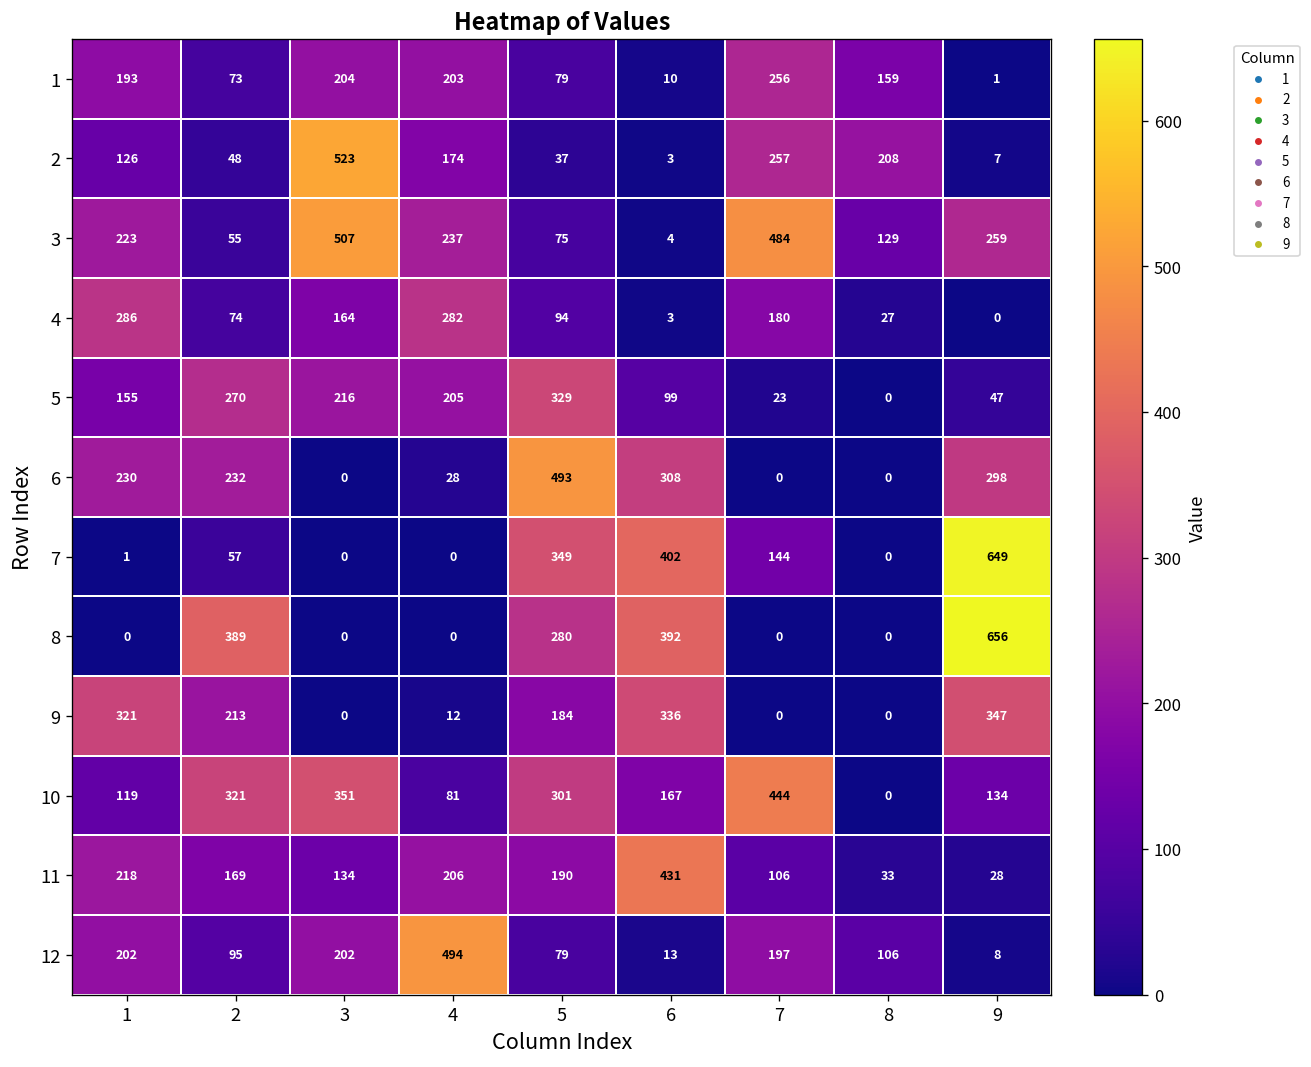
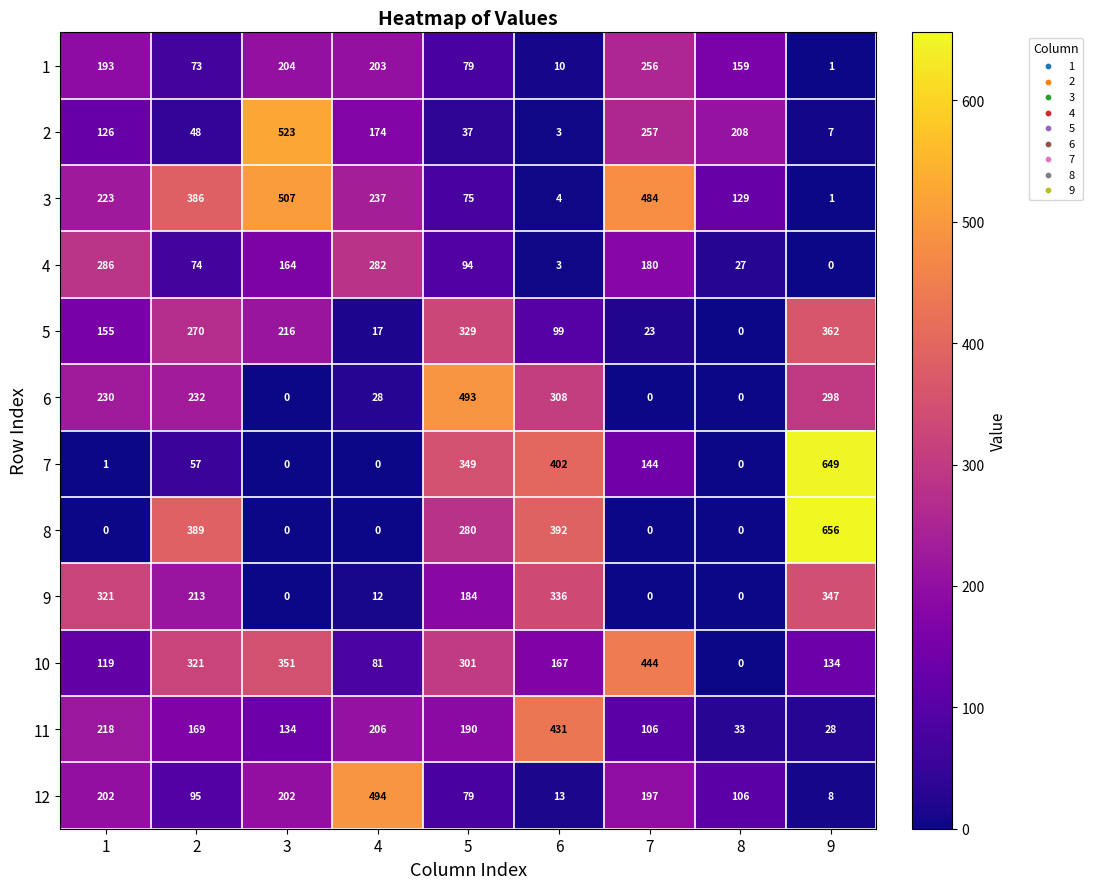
3, 2: 55 -> 386
3, 9: 259 -> 1
5, 4: 205 -> 17
5, 9: 47 -> 362
